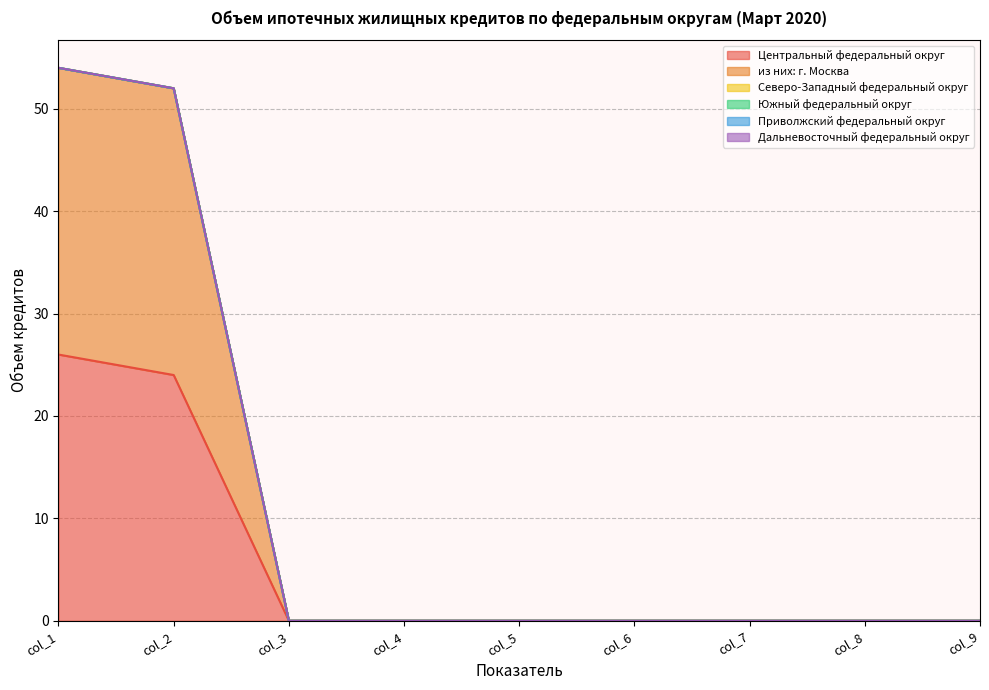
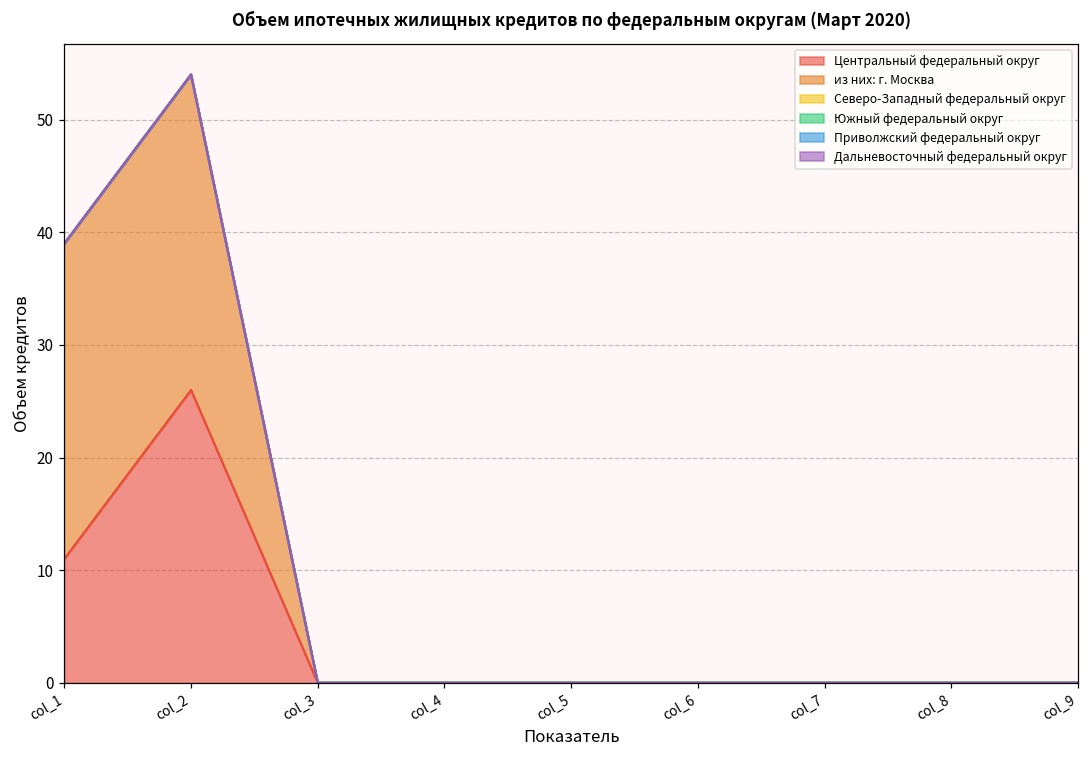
Центральный федеральный округ, col_1: 26 -> 11
Центральный федеральный округ, col_2: 24 -> 26
